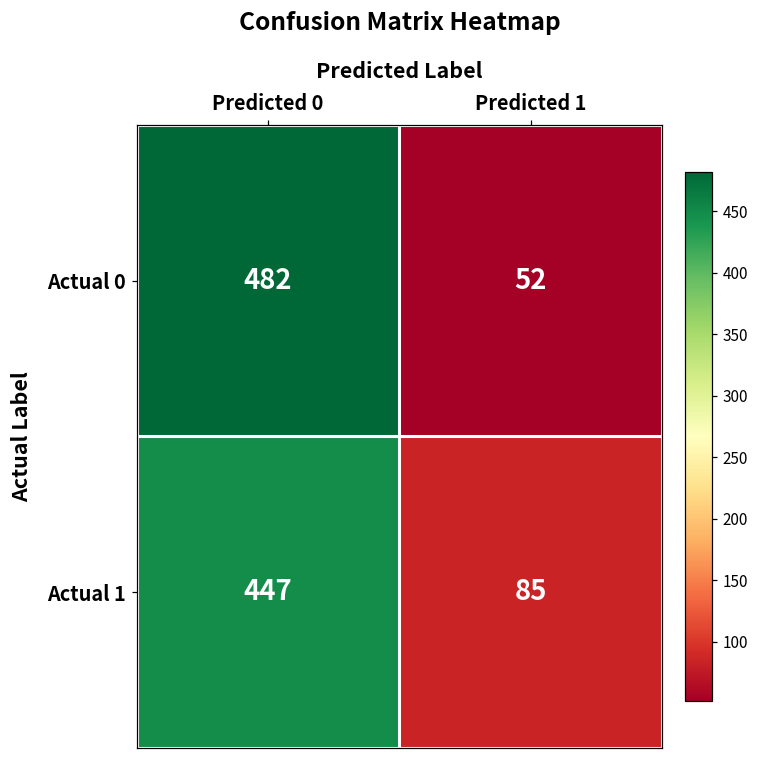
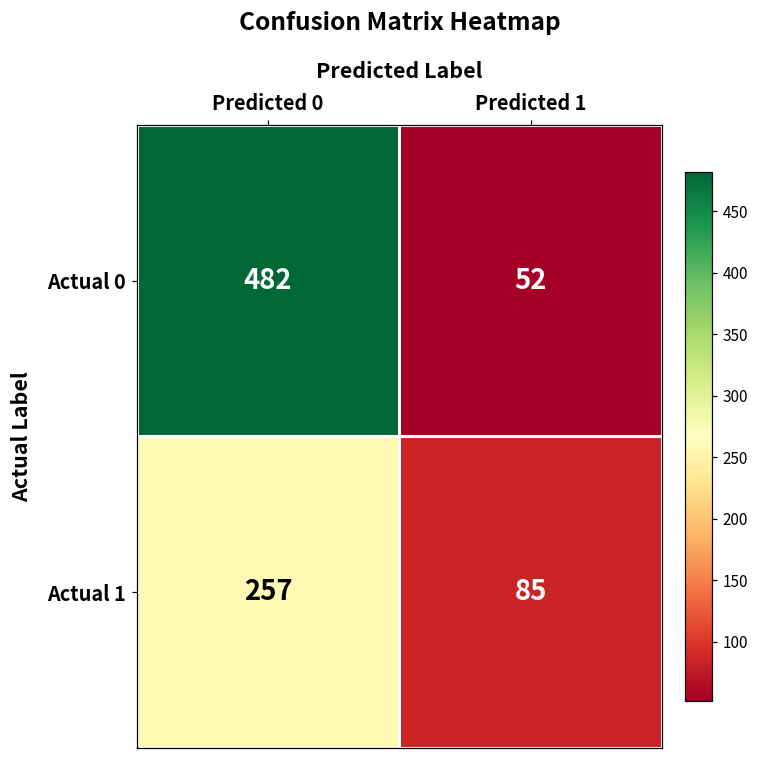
Actual 1, Predicted 0: 447 -> 257
